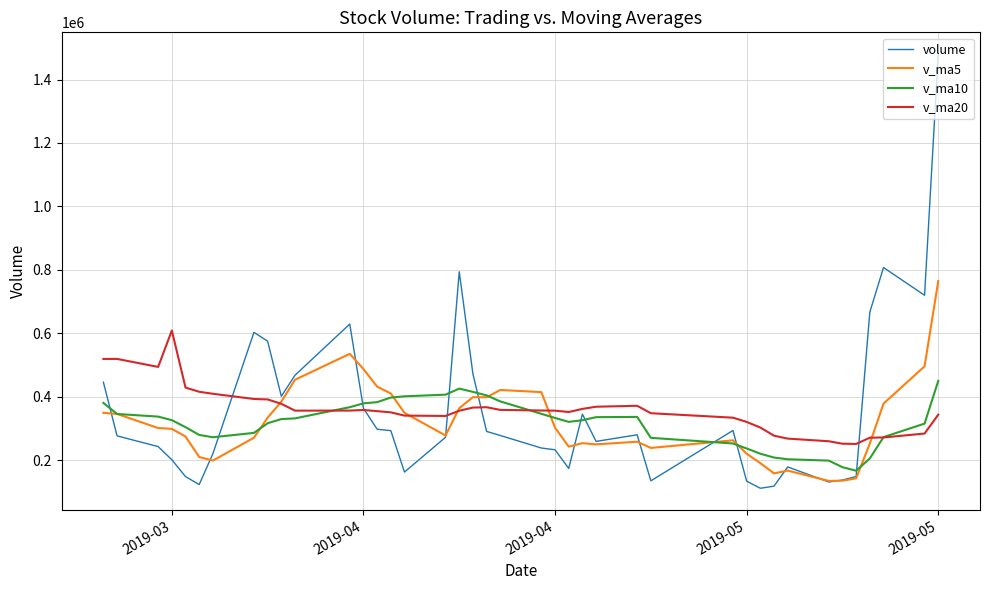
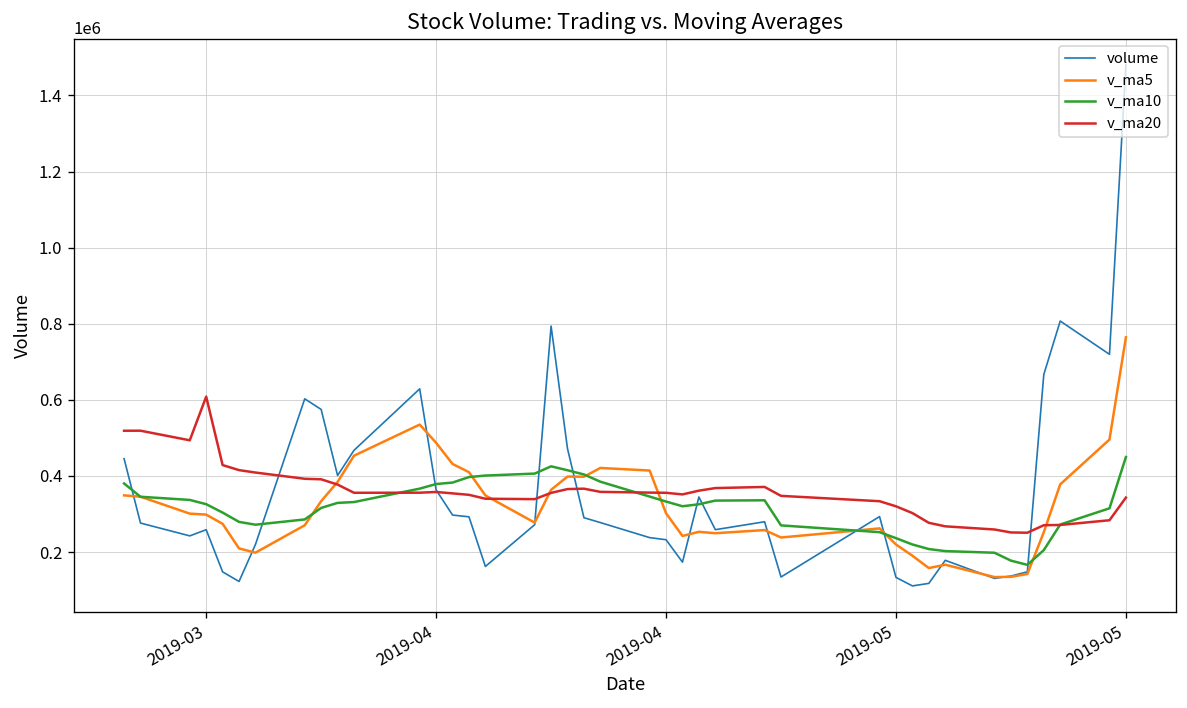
volume, 2019-03: 200000 -> 260000
